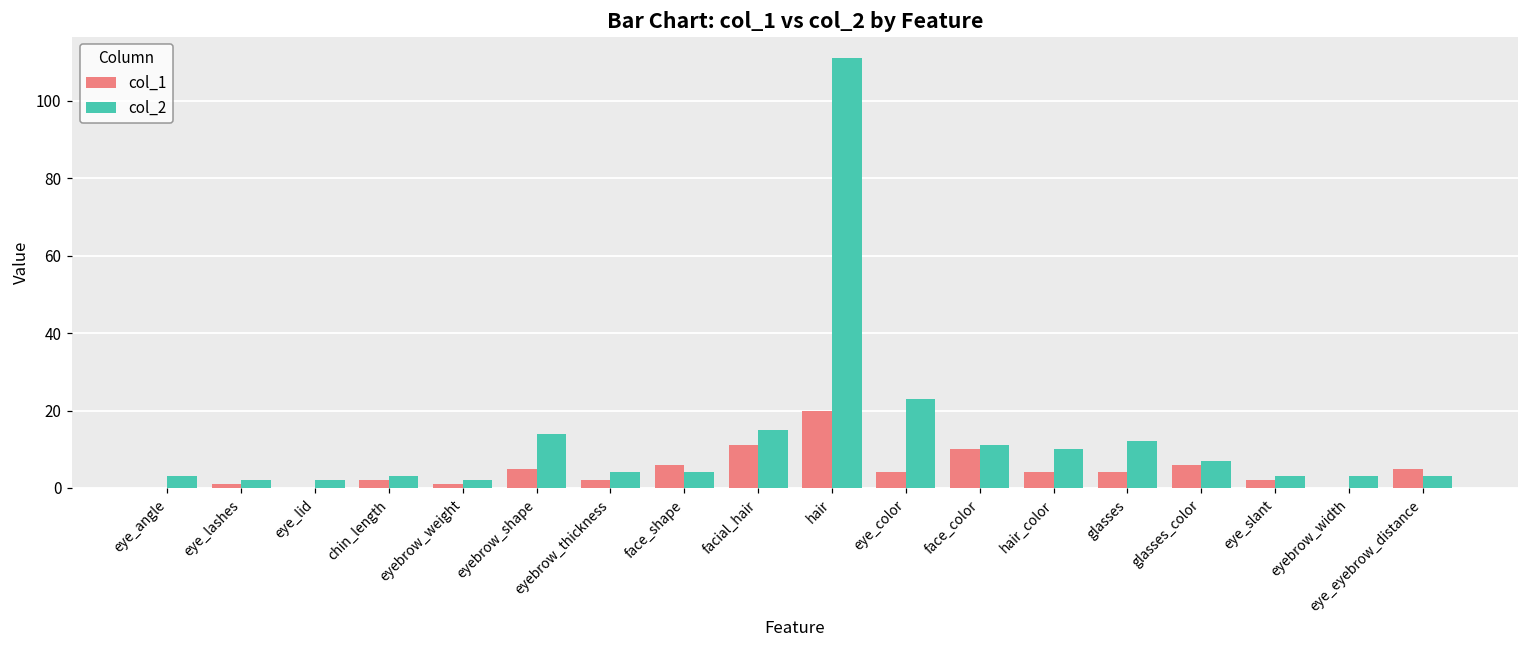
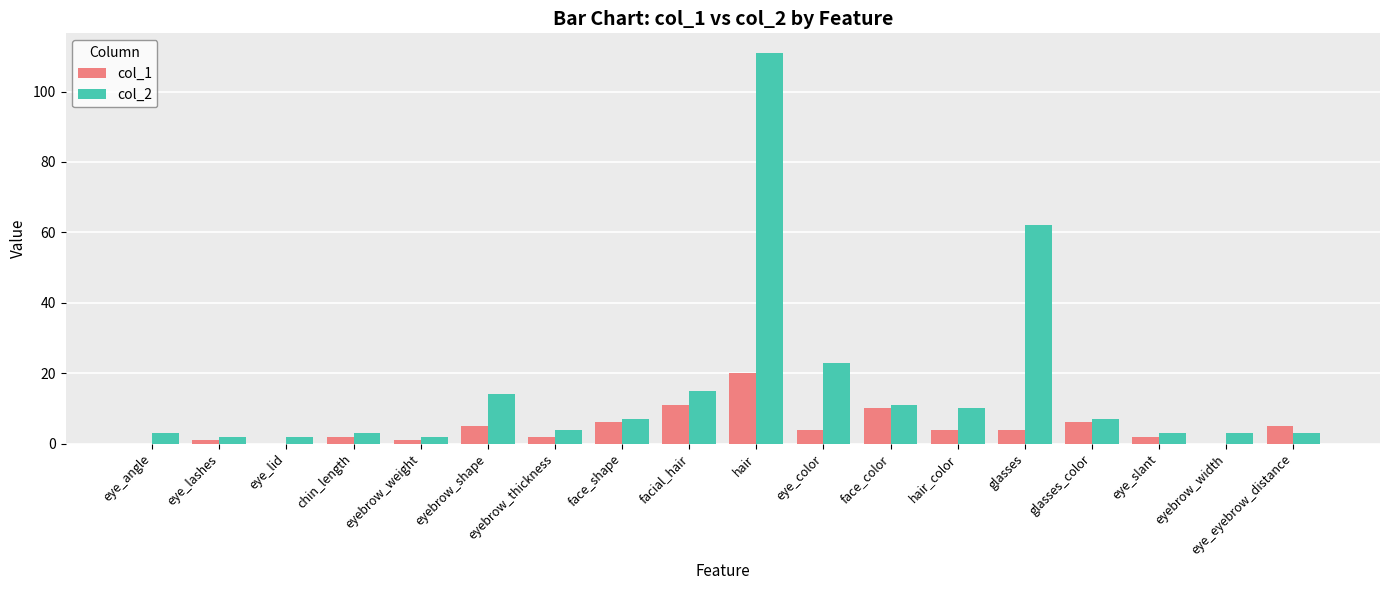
col_2, face_shape: 4 -> 7
col_2, glasses: 12 -> 62
